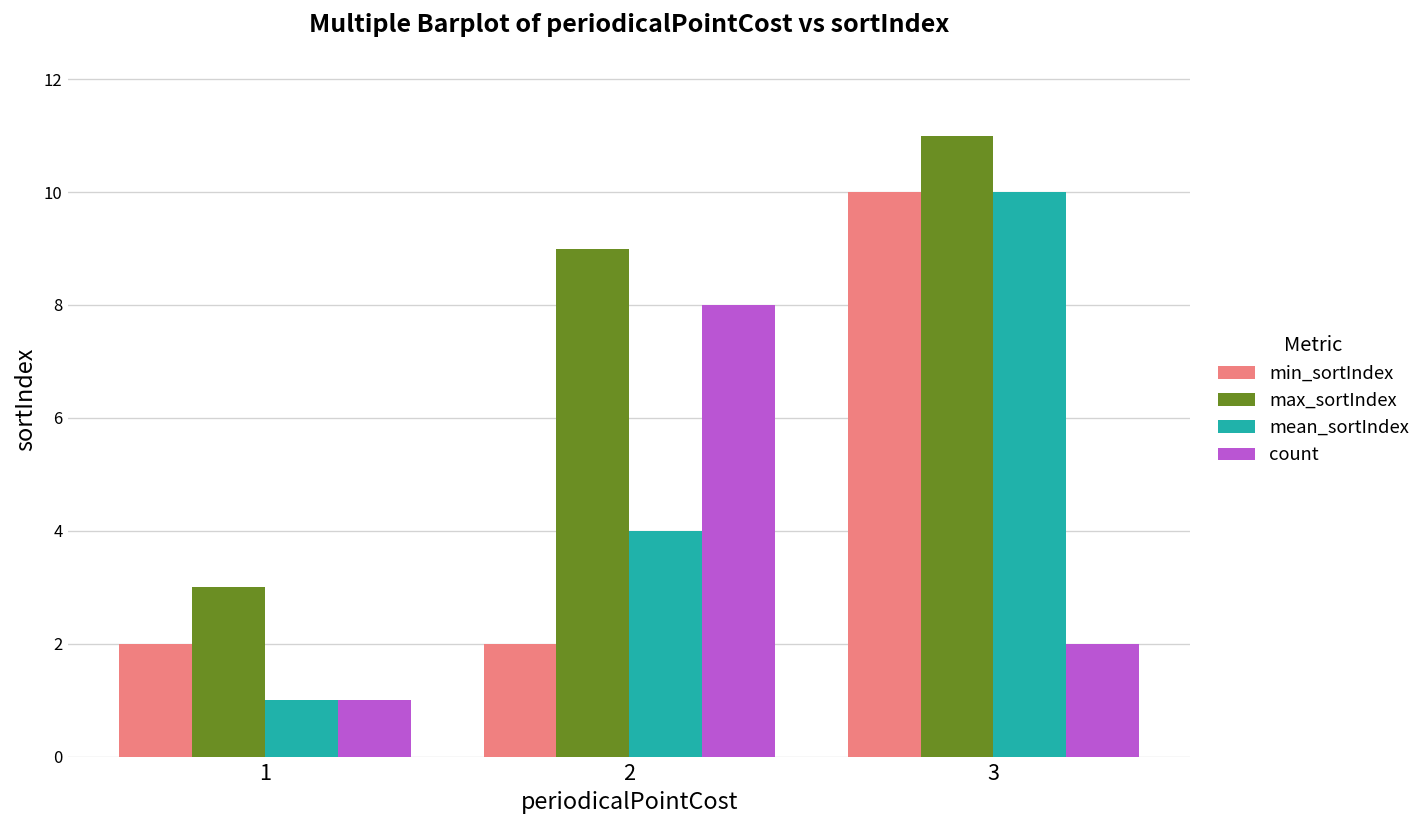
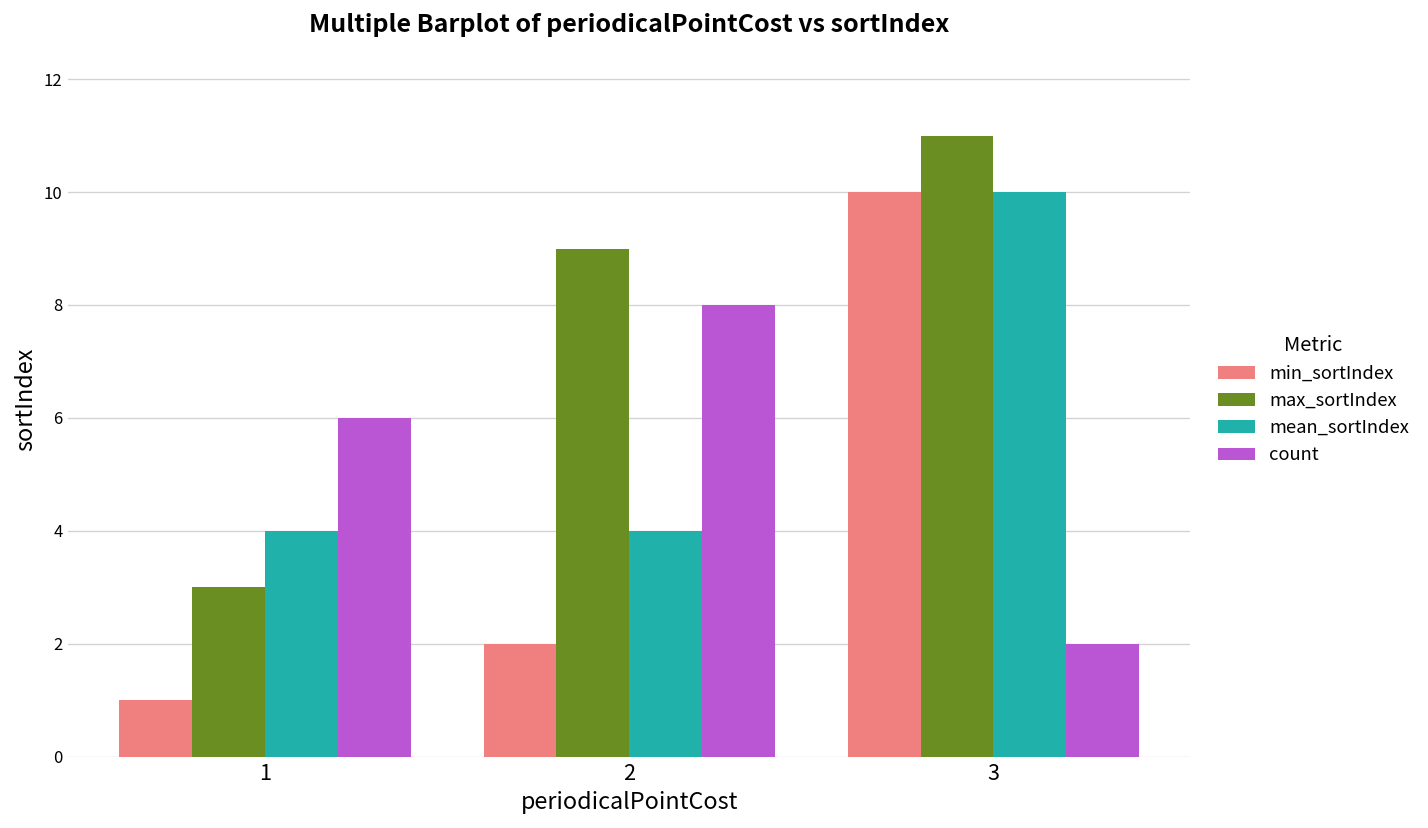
min_sortIndex, 1: 2 -> 1
mean_sortIndex, 1: 1 -> 4
count, 1: 1 -> 6
